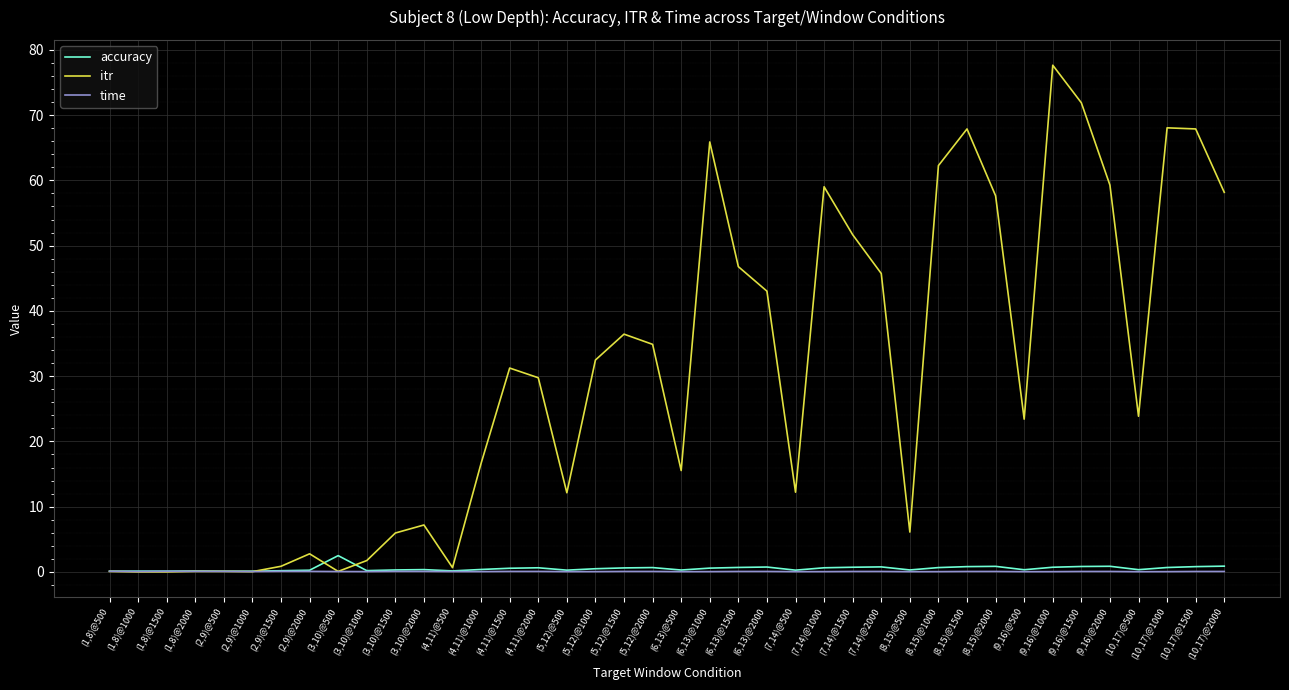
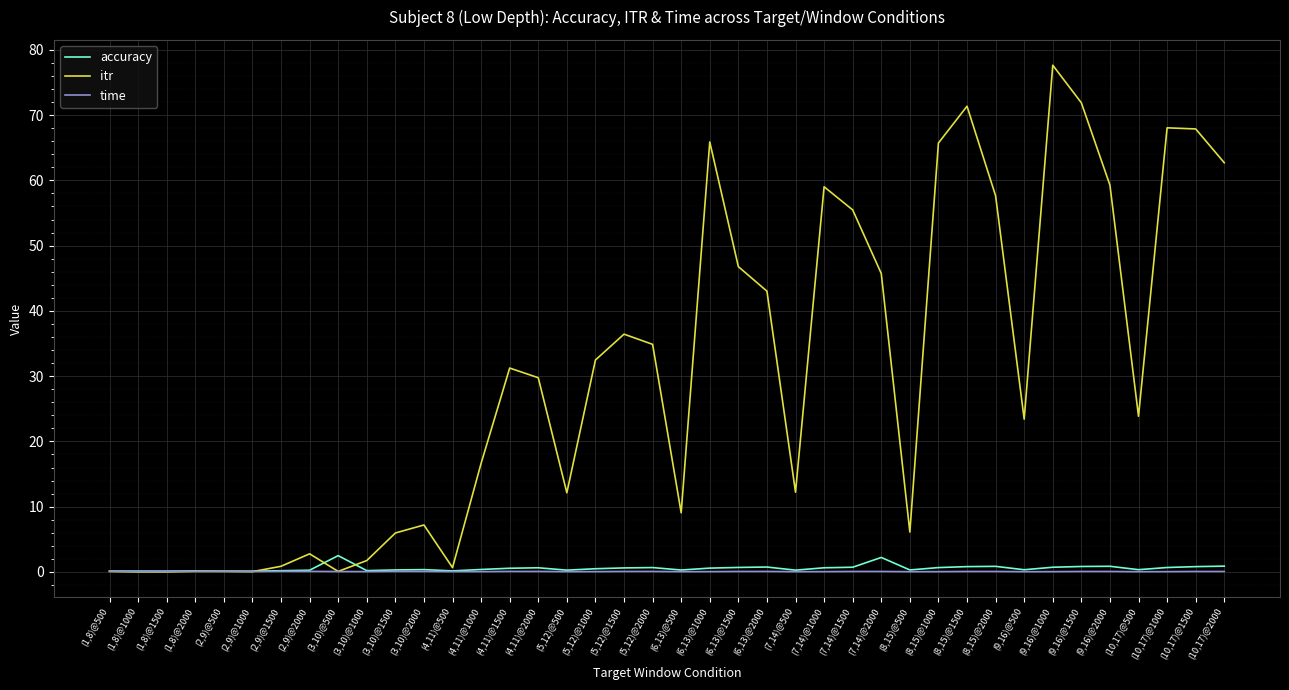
itr, (6,13)@500: 16 -> 9
itr, (7,14)@1500: 52 -> 55
accuracy, (7,14)@2000: 1 -> 2
itr, (8,15)@1000: 62 -> 66
itr, (8,15)@1500: 68 -> 71
itr, (10,17)@2000: 58 -> 63
